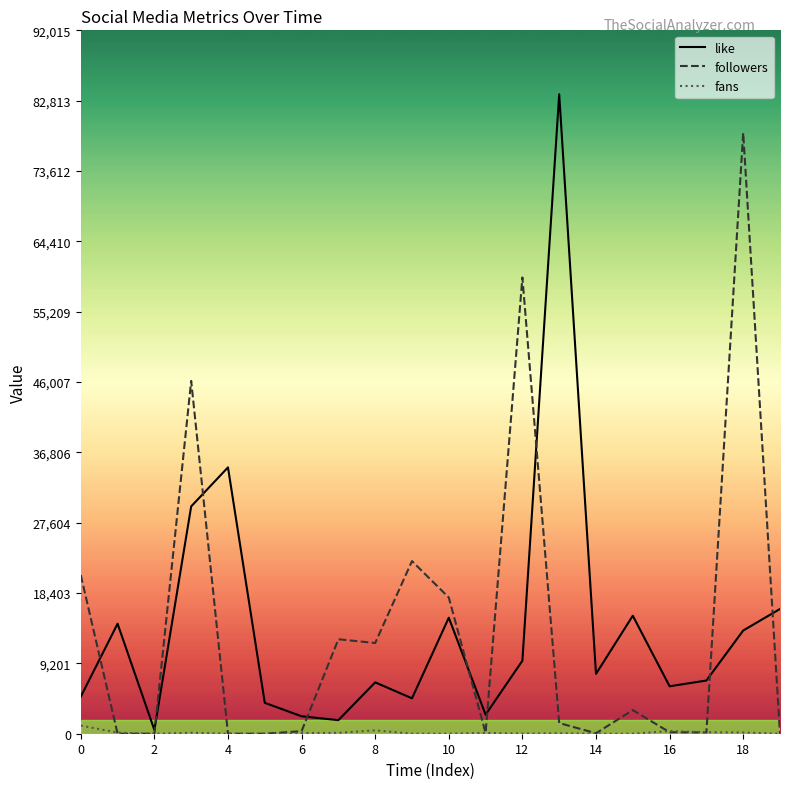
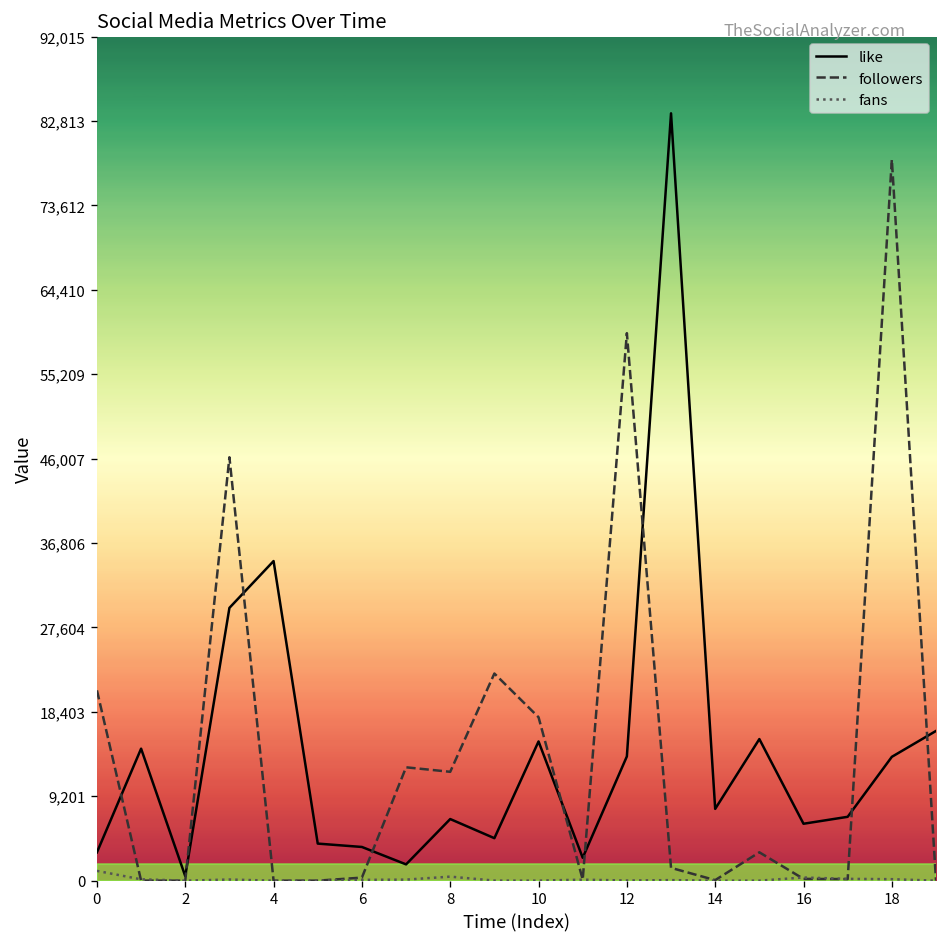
like, 0: 5,000 -> 3,000
like, 6: 2,000 -> 4,000
like, 12: 10,000 -> 14,000
